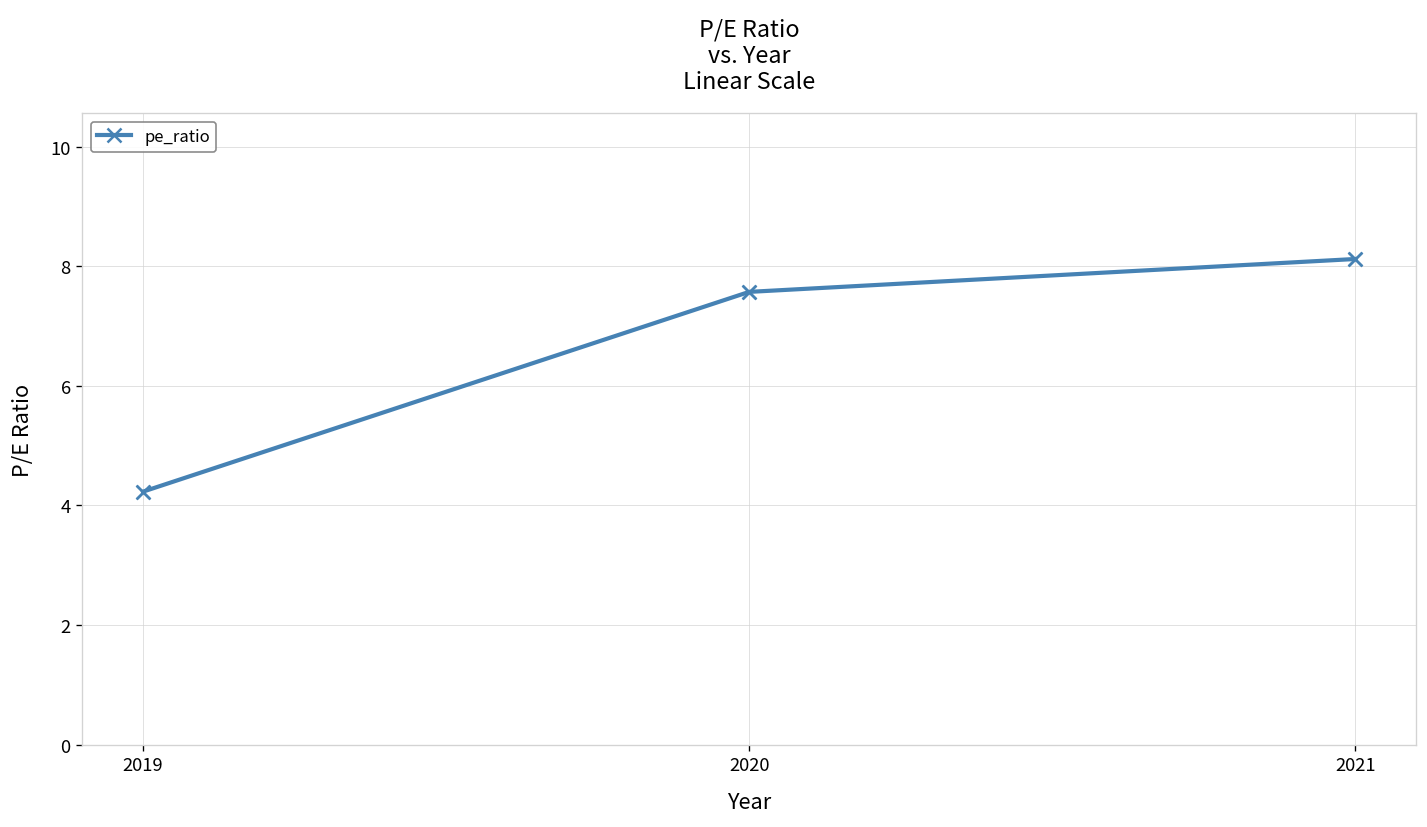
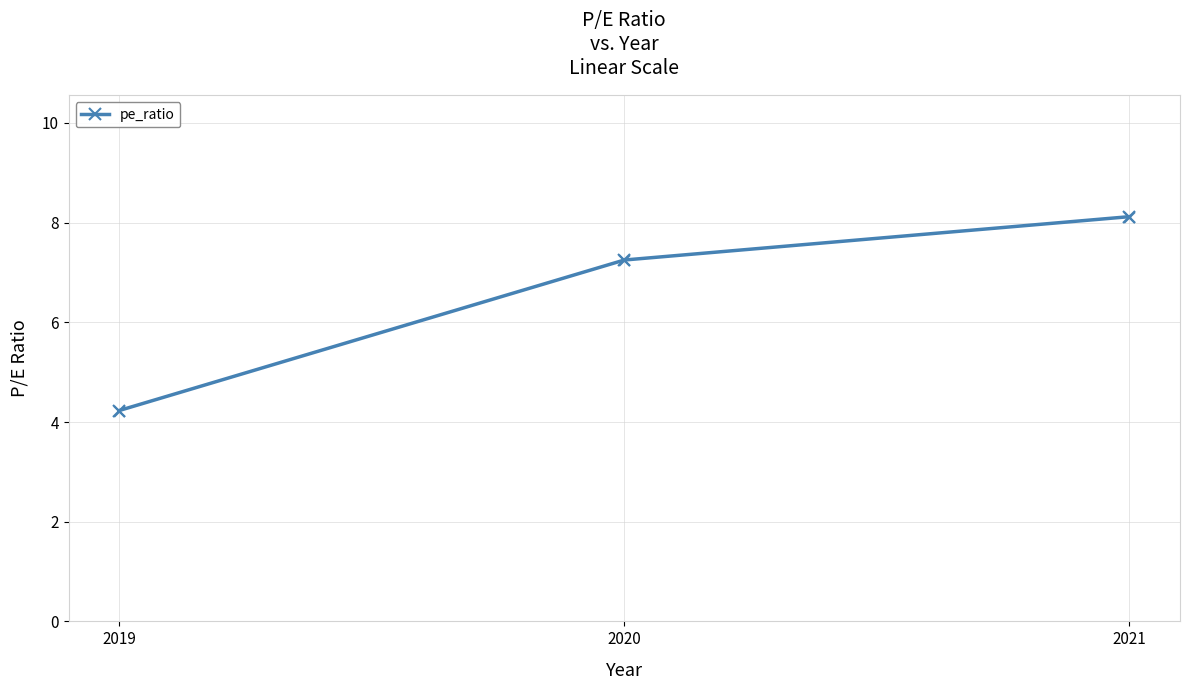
2020: 7.6 -> 7.3
